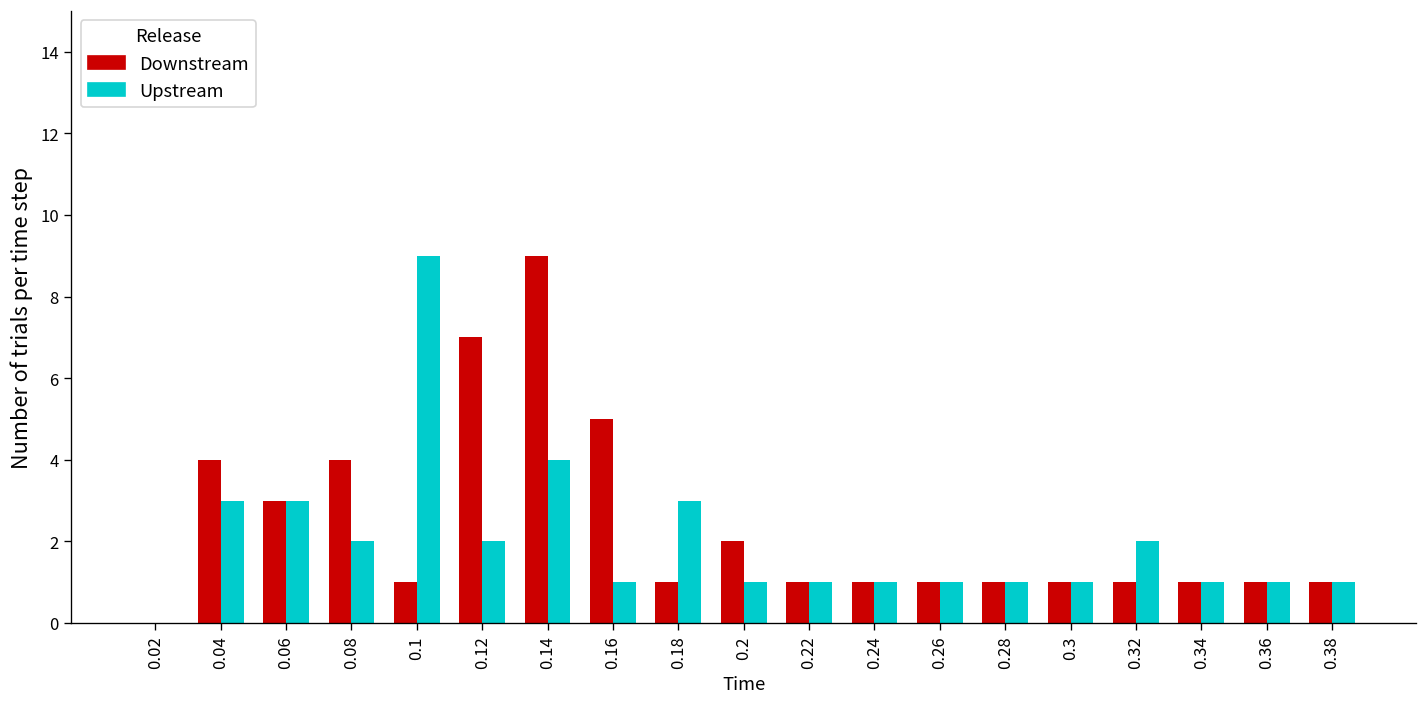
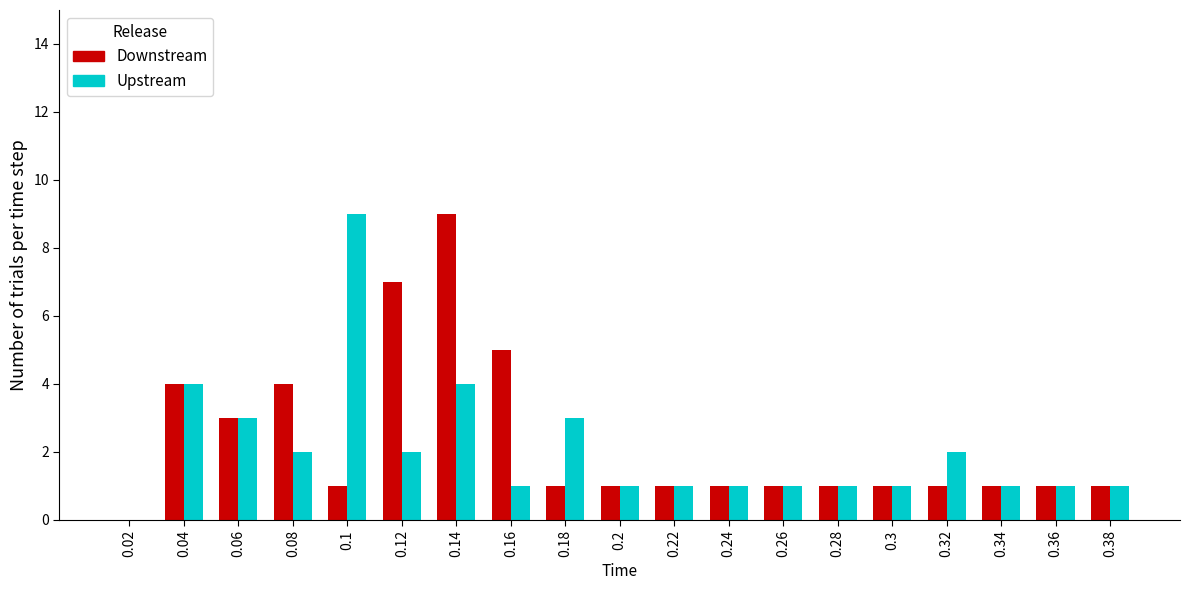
Upstream, 0.04: 3 -> 4
Downstream, 0.2: 2 -> 1
